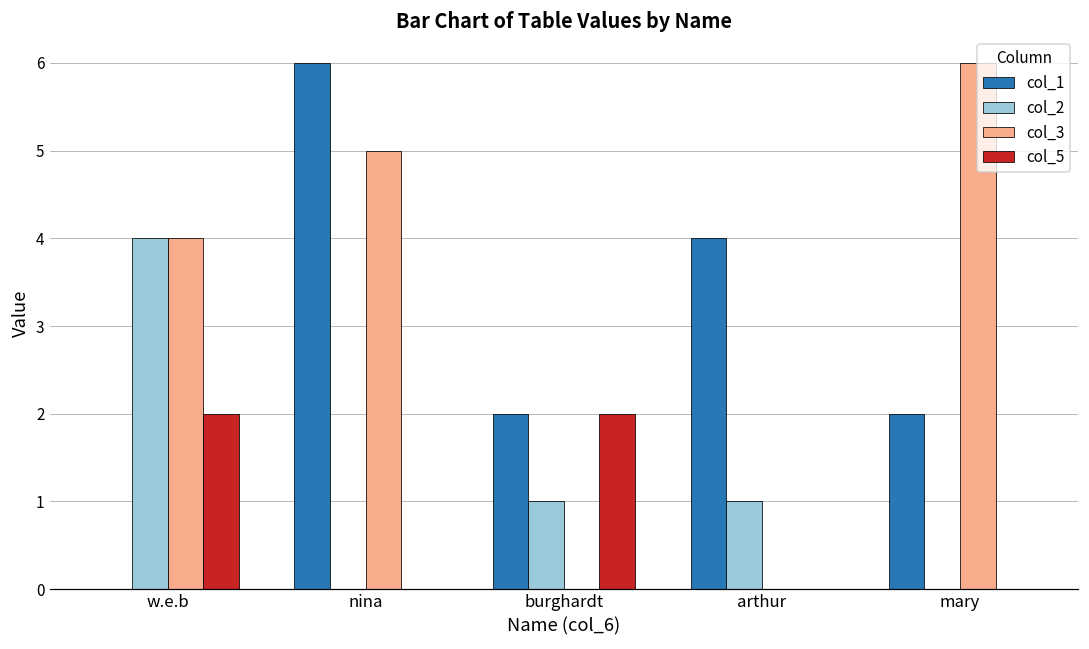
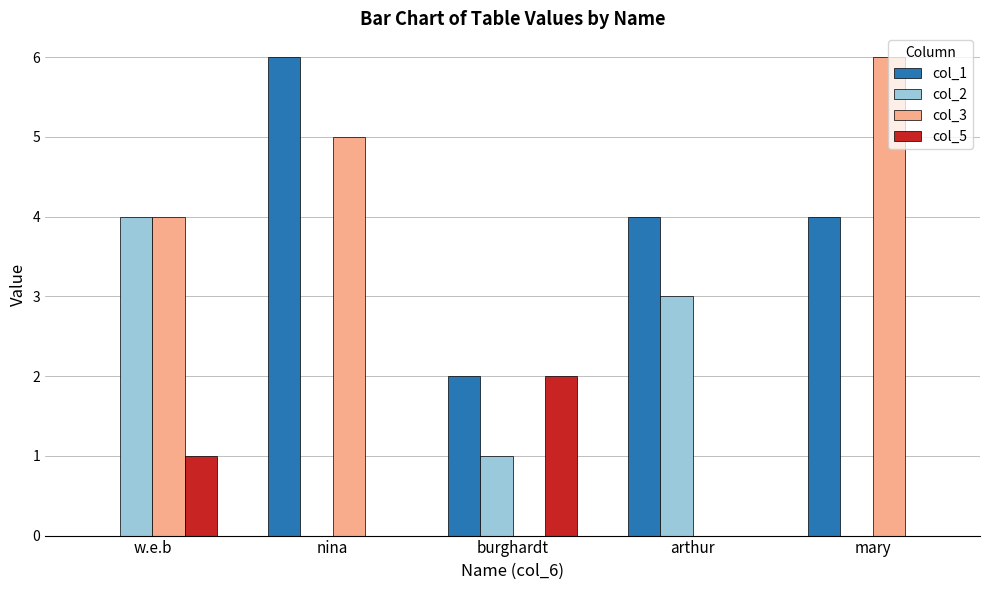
col_5, w.e.b: 2 -> 1
col_2, arthur: 1 -> 3
col_1, mary: 2 -> 4
